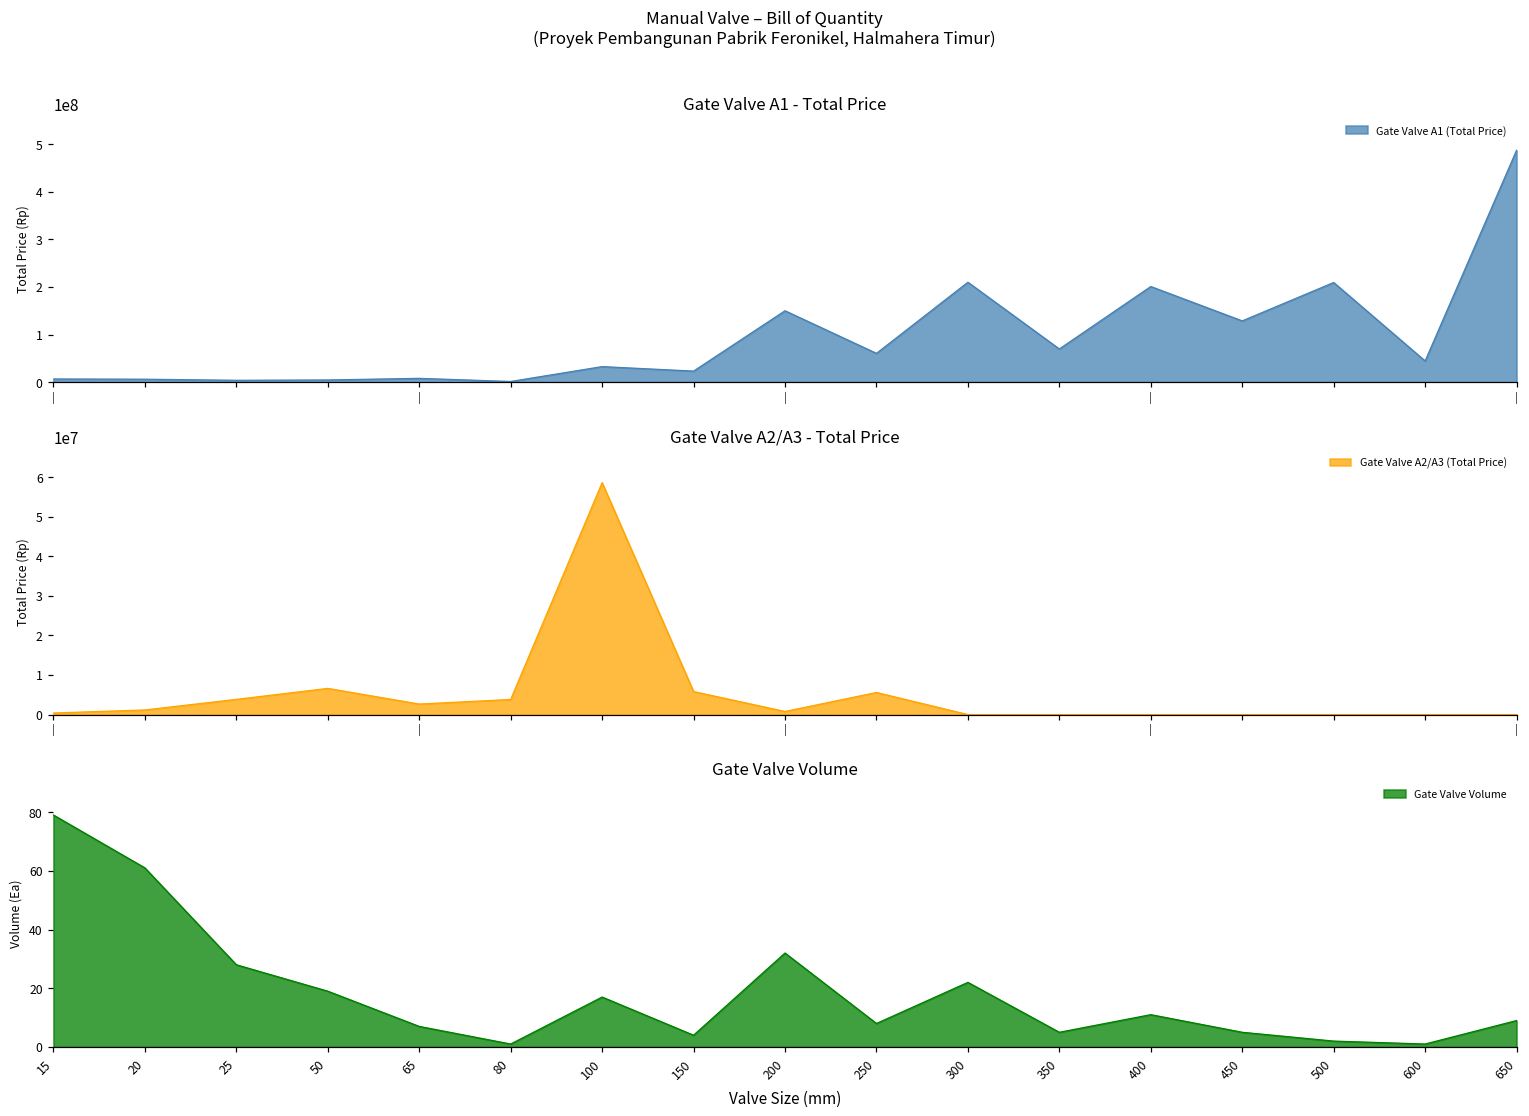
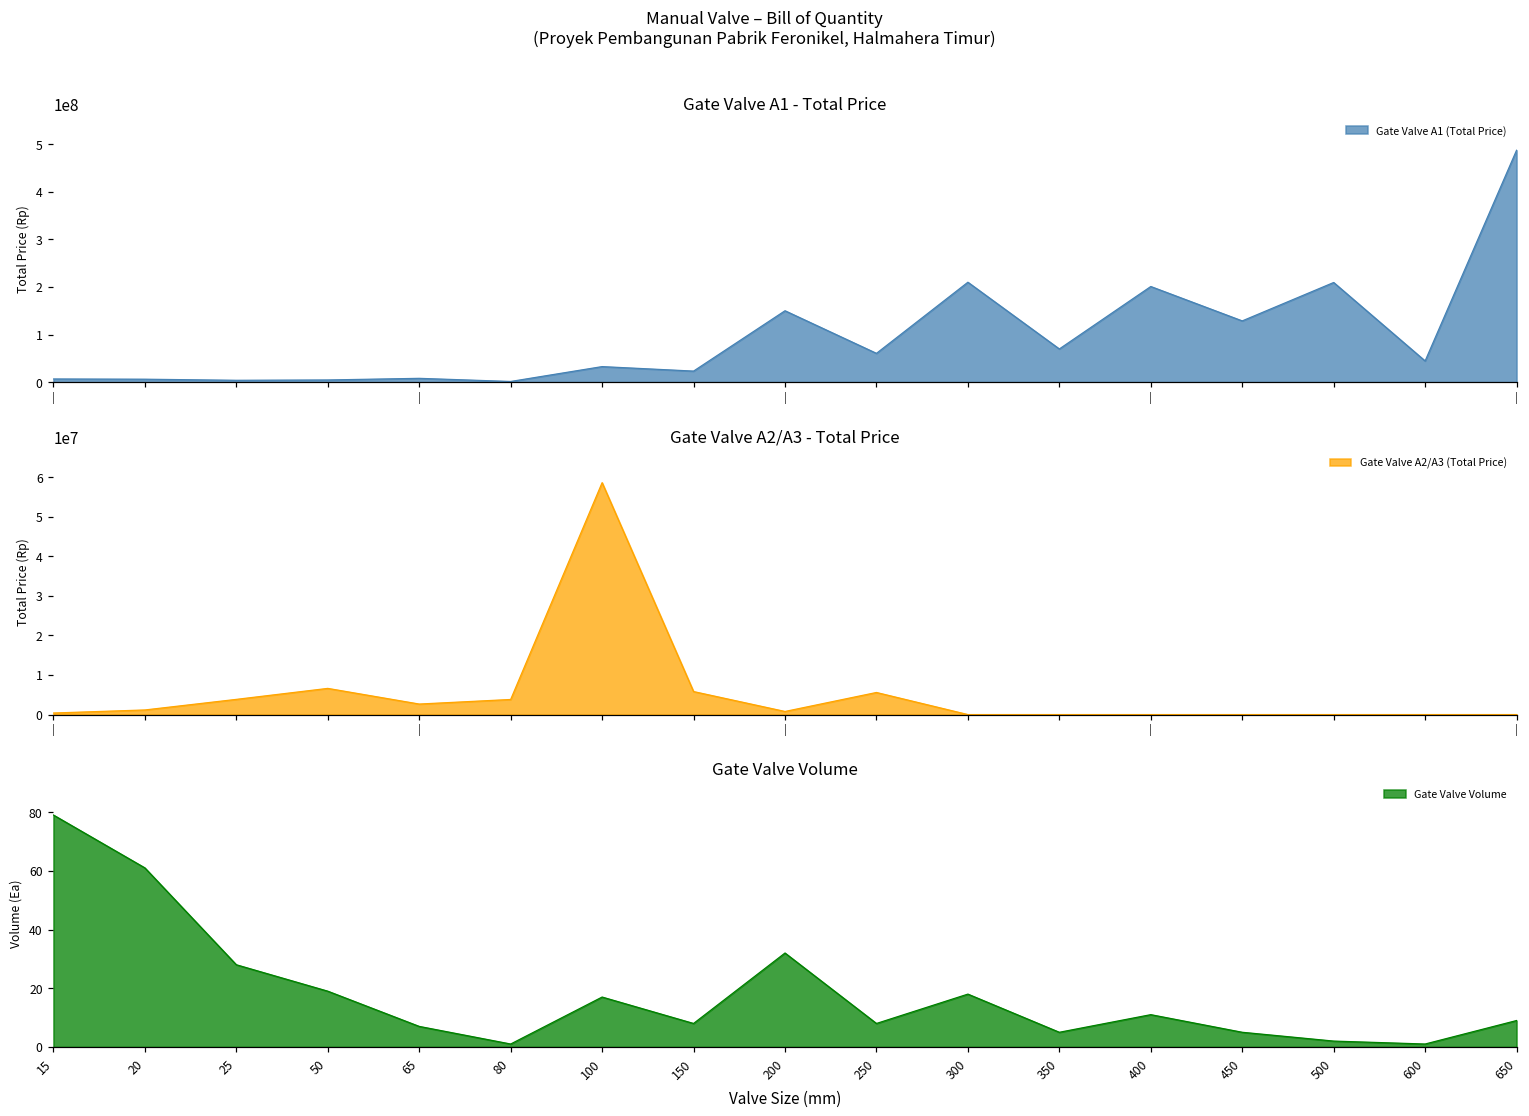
Gate Valve Volume, 150: 4 -> 8
Gate Valve Volume, 300: 22 -> 18
